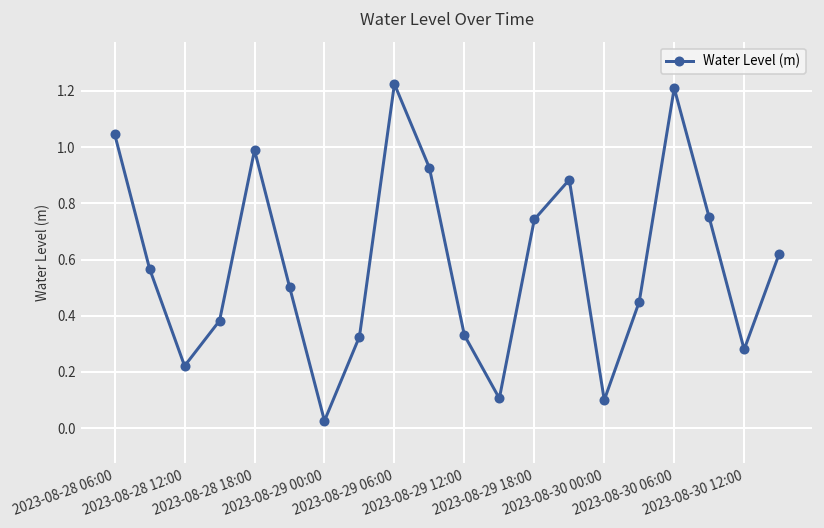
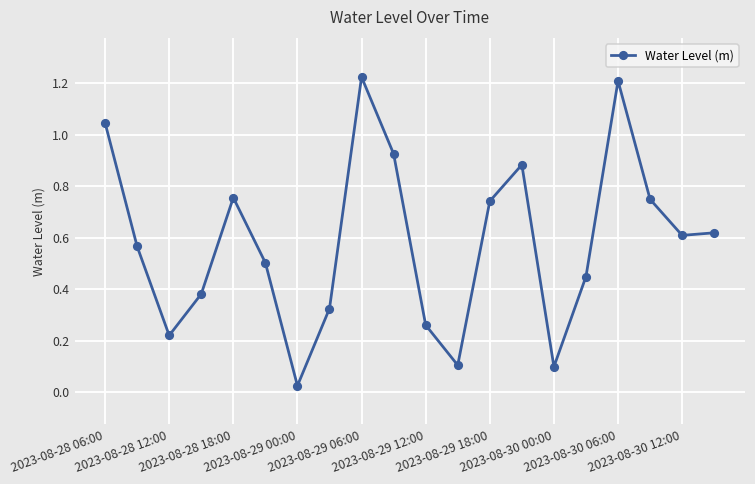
2023-08-28 18:00: 0.99 -> 0.76
2023-08-29 12:00: 0.33 -> 0.26
2023-08-30 12:00: 0.28 -> 0.61
